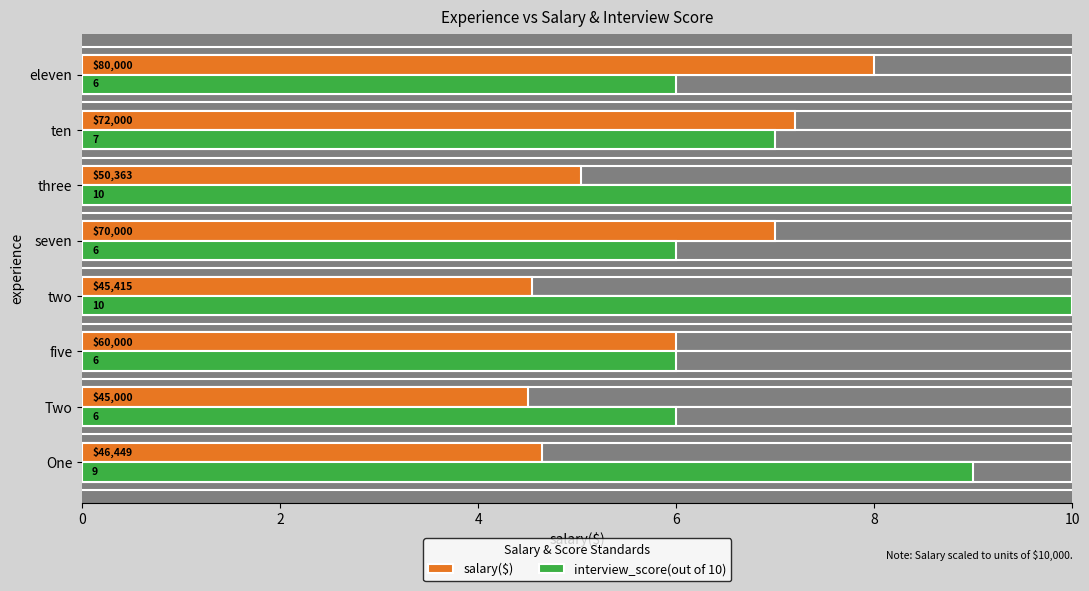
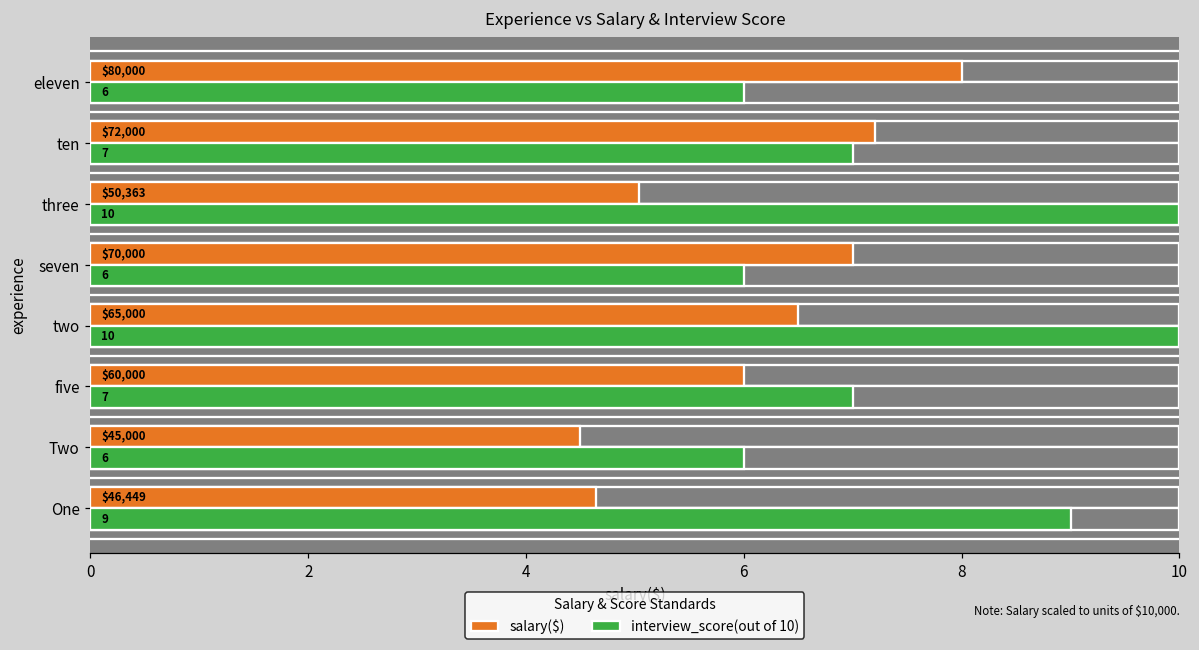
salary($), two: $45,415 -> $65,000
interview_score(out of 10), five: 6 -> 7
